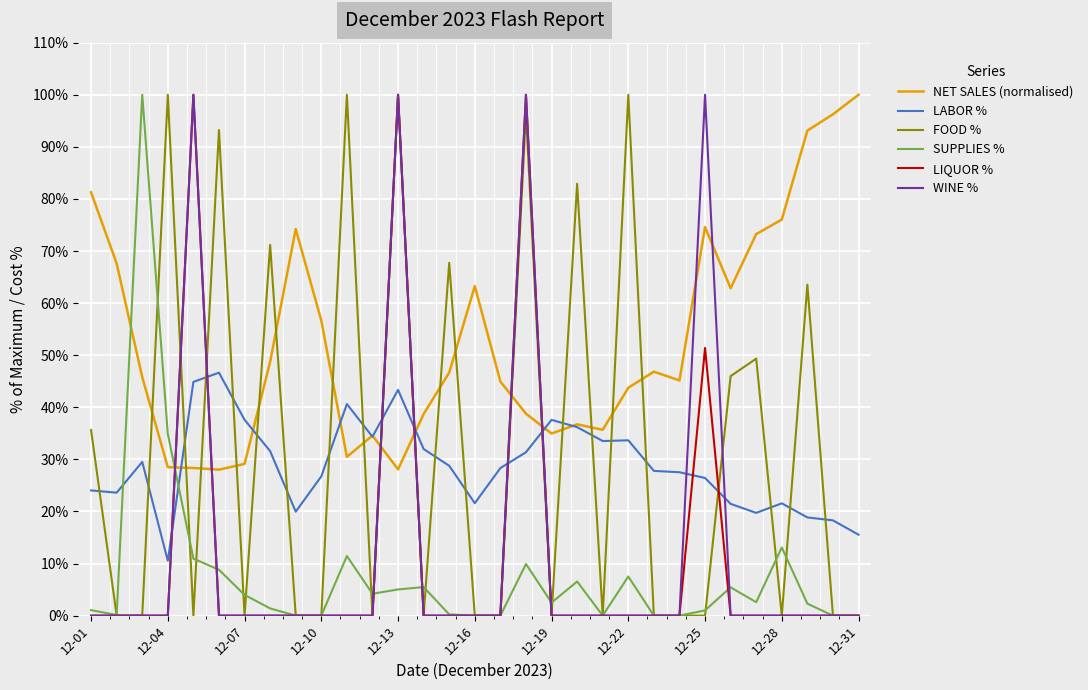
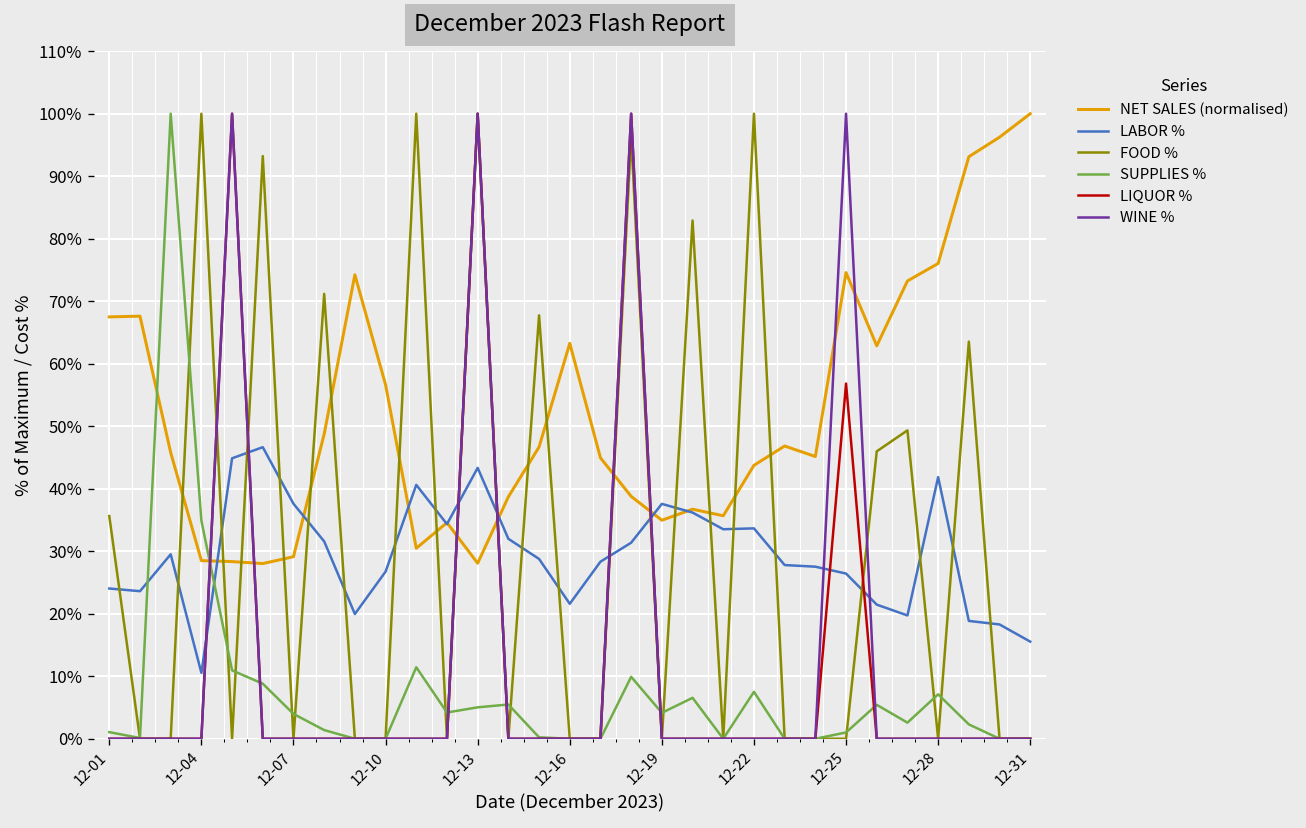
NET SALES (normalised), 12-01: 81% -> 67%
SUPPLIES %, 12-19: 3% -> 4%
LIQUOR %, 12-25: 51% -> 57%
LABOR %, 12-28: 22% -> 42%
SUPPLIES %, 12-28: 13% -> 7%
